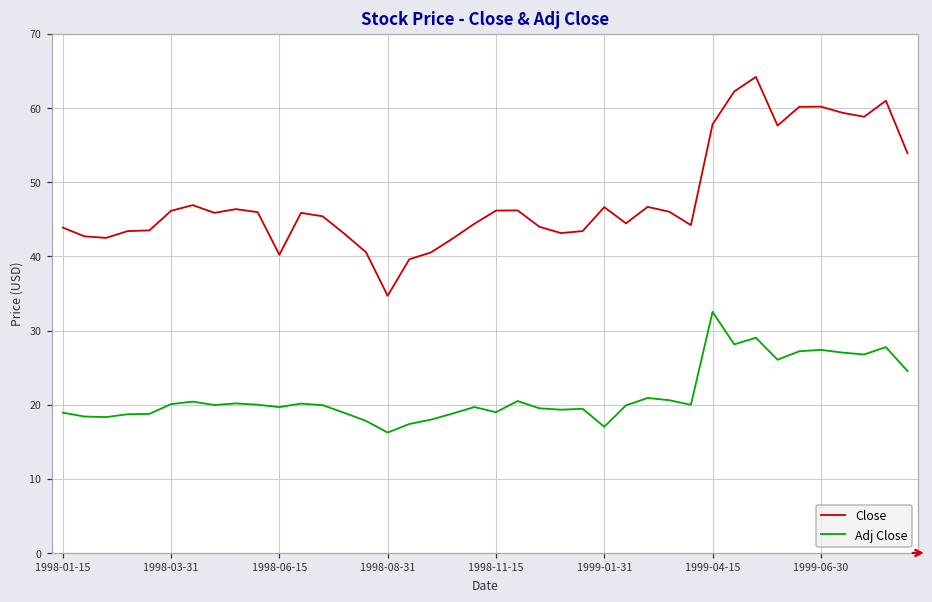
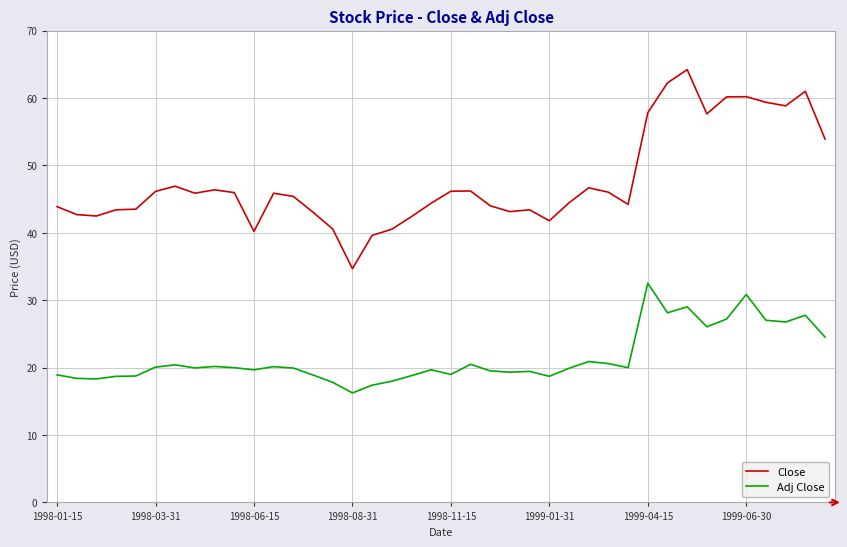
Close, 1999-01-31: 47 -> 42
Adj Close, 1999-01-31: 17 -> 19
Adj Close, 1999-06-30: 27 -> 31
